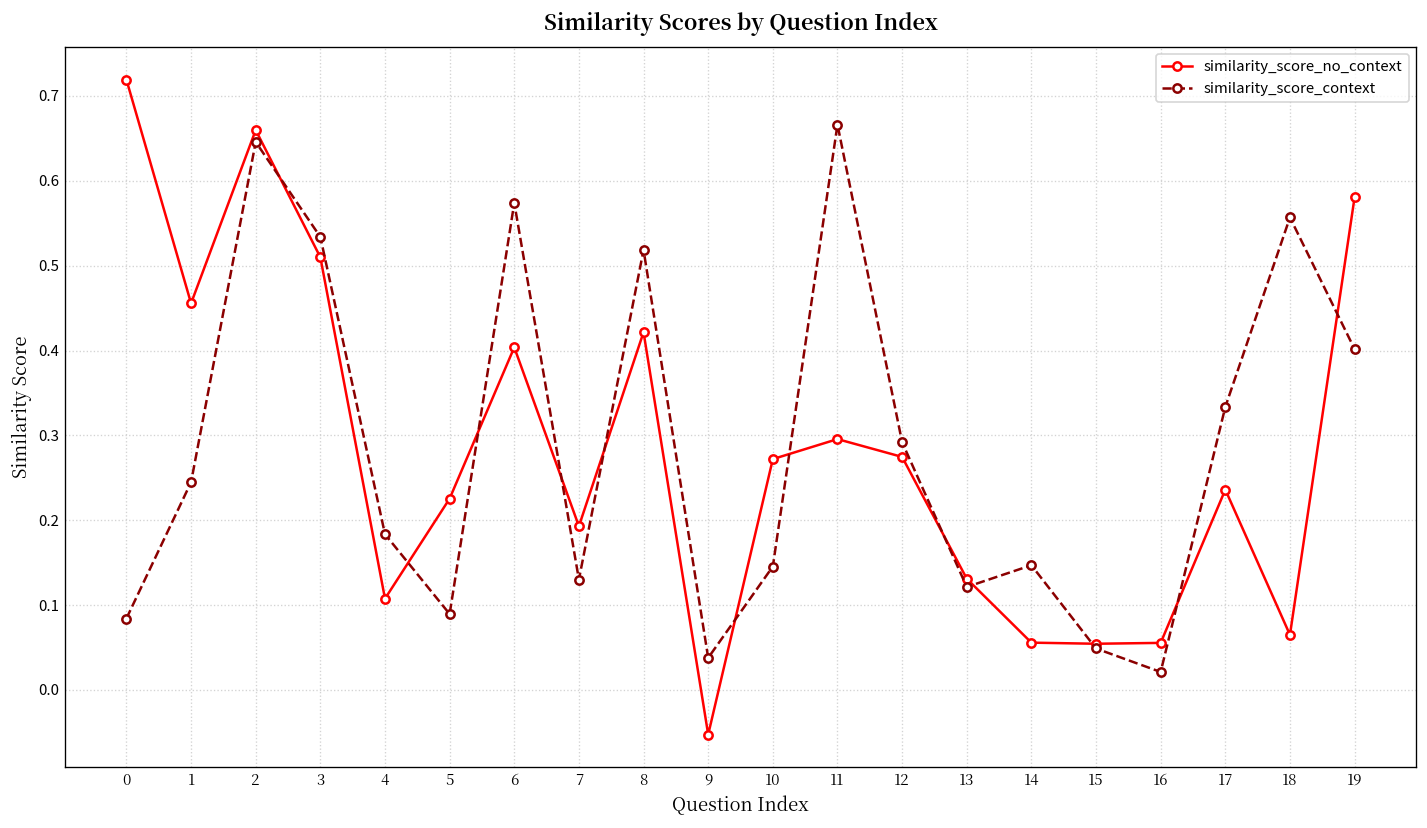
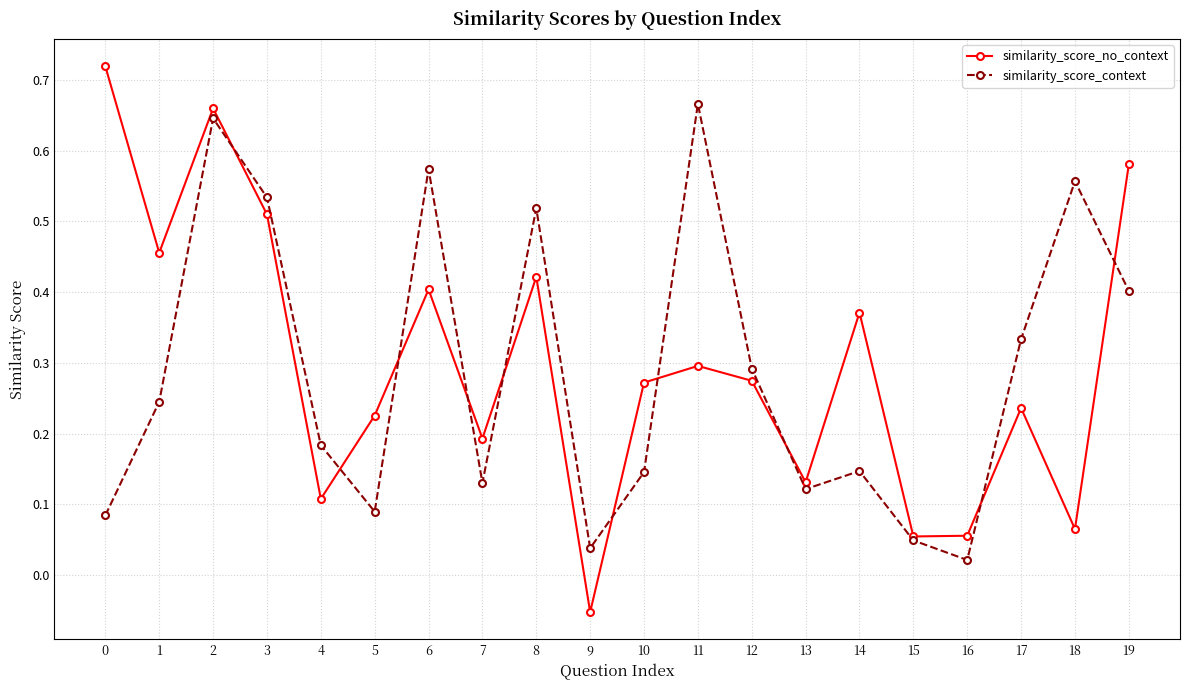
similarity_score_no_context, 14: 0.06 -> 0.37
